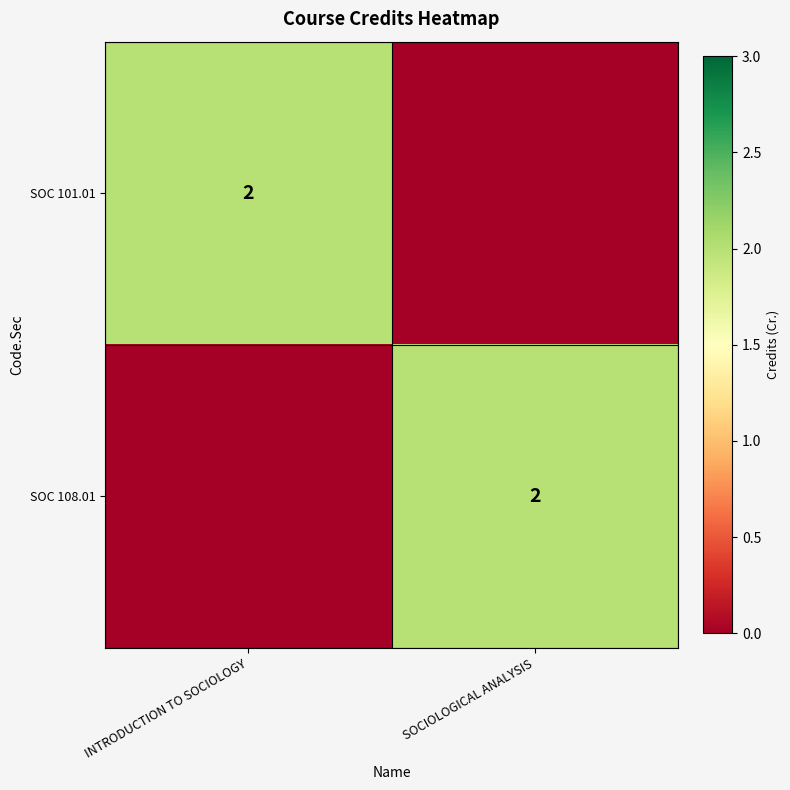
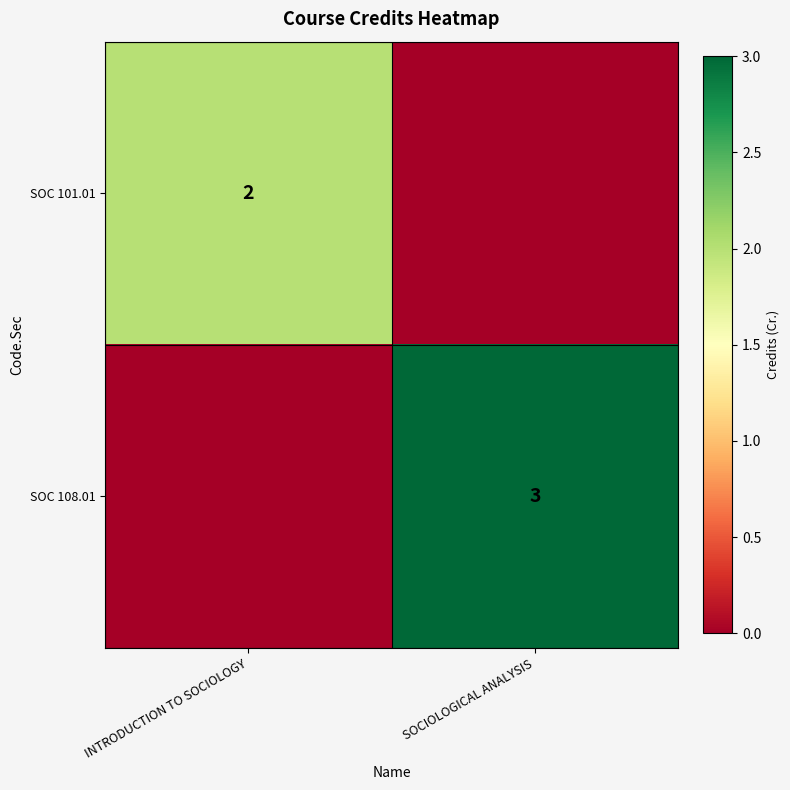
SOC 108.01, SOCIOLOGICAL ANALYSIS: 2 -> 3
